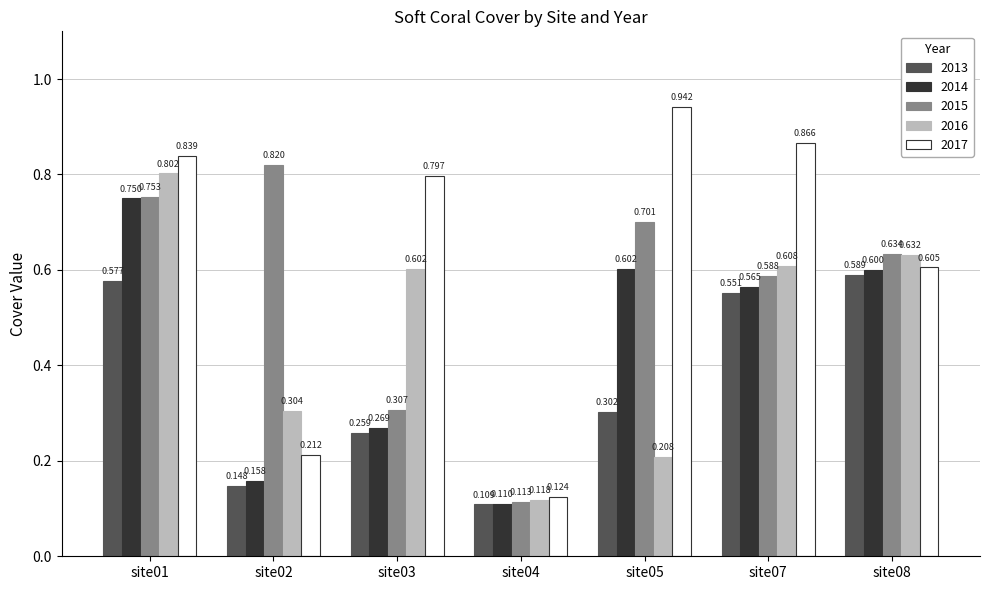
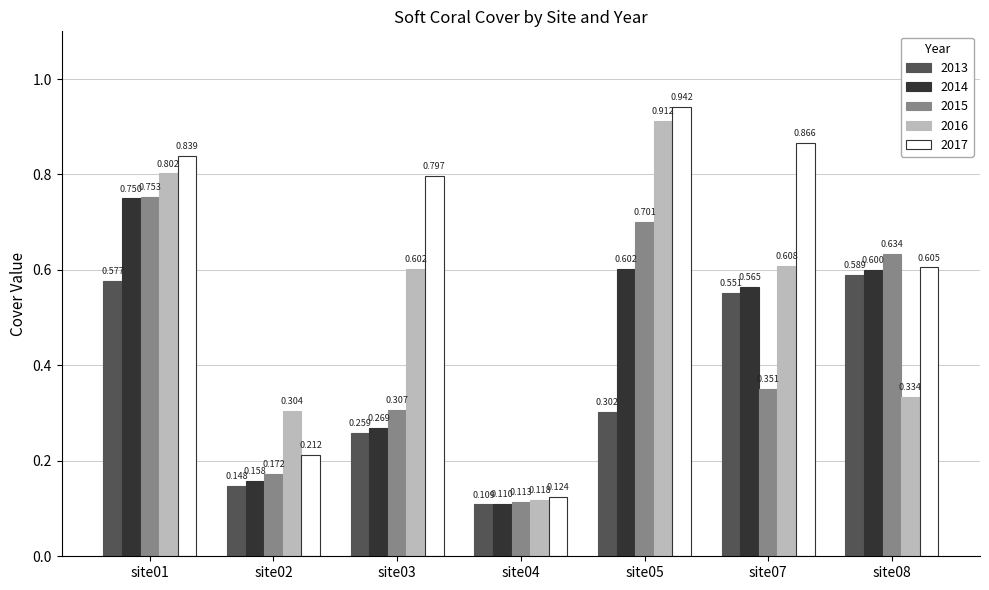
2015, site02: 0.820 -> 0.172
2016, site05: 0.208 -> 0.912
2015, site07: 0.588 -> 0.351
2016, site08: 0.632 -> 0.334
